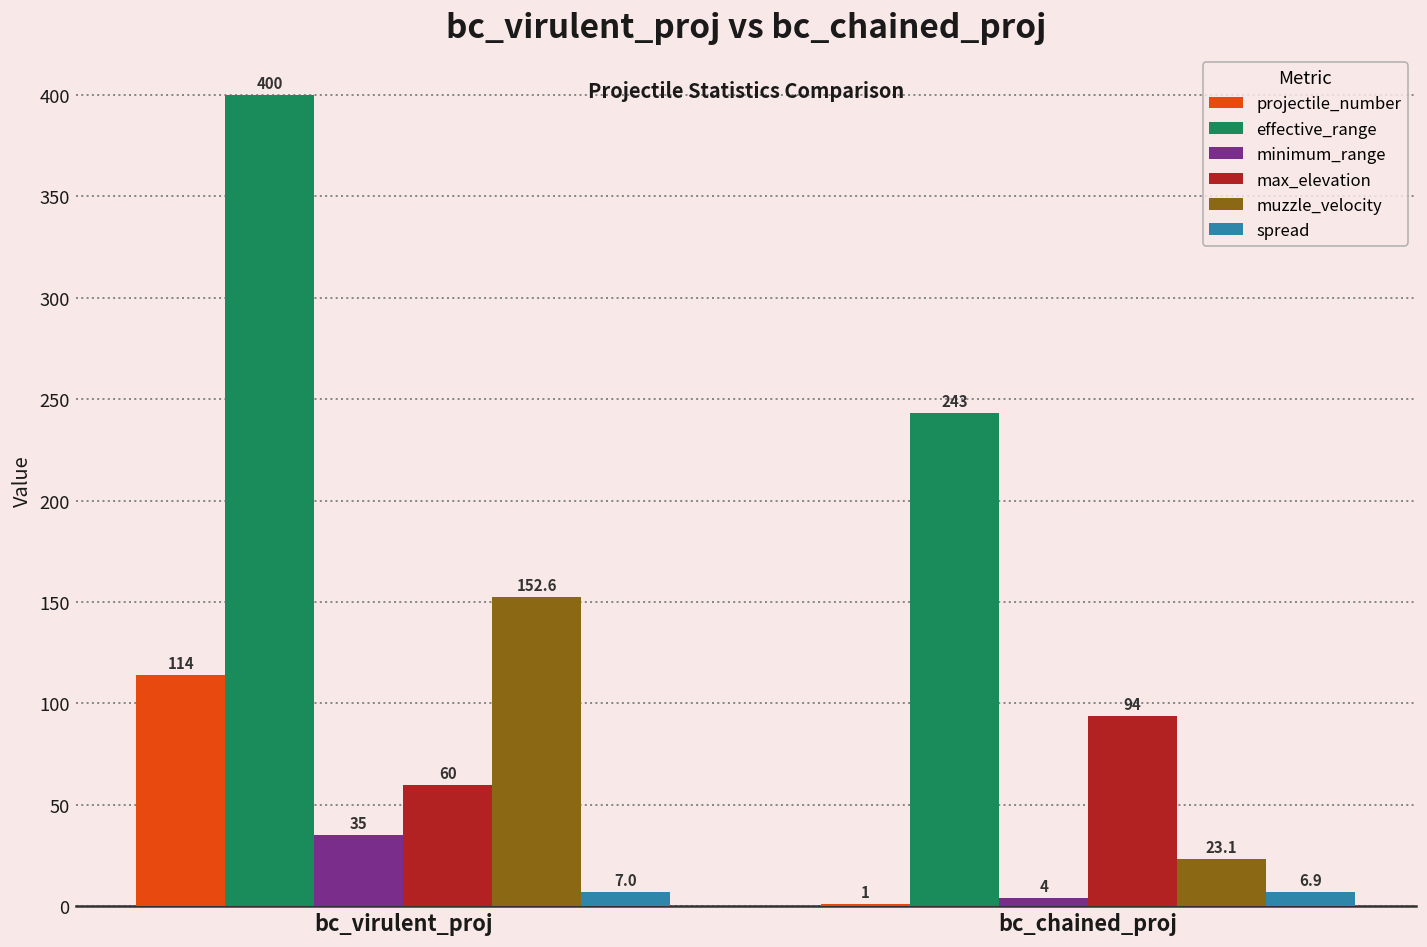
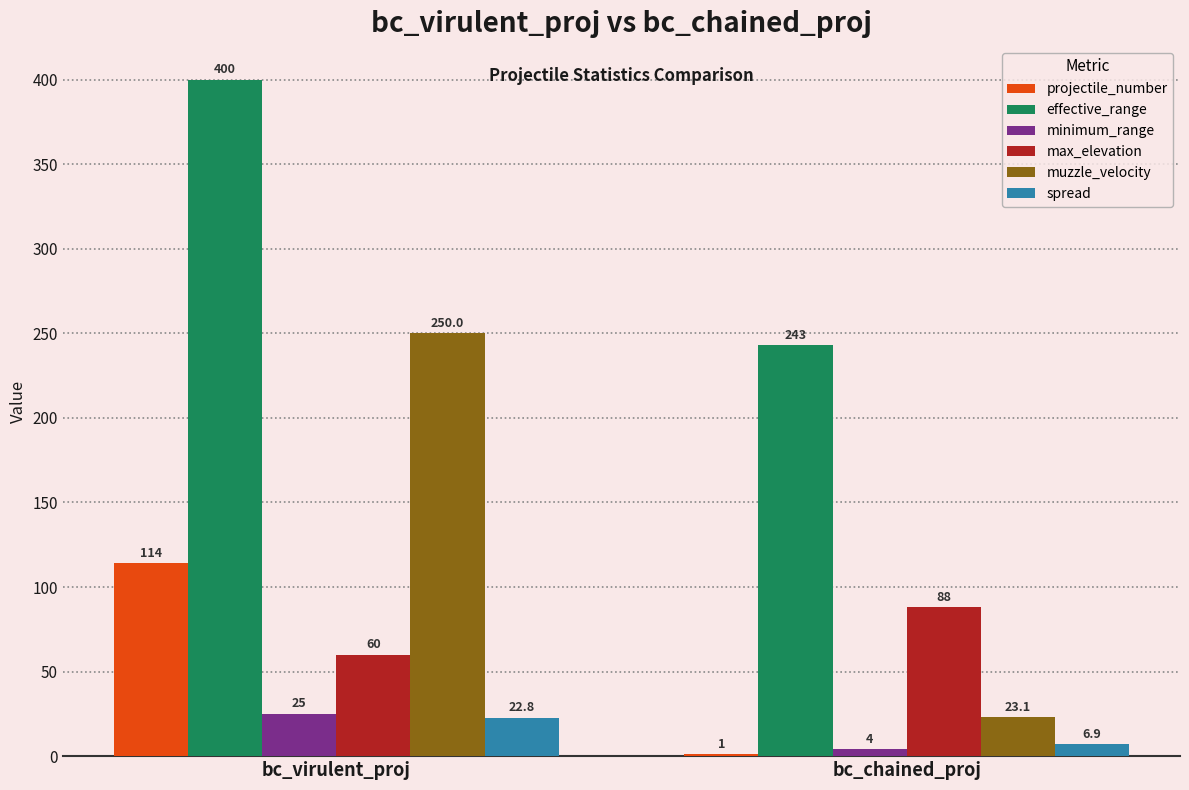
minimum_range, bc_virulent_proj: 35 -> 25
muzzle_velocity, bc_virulent_proj: 152.6 -> 250.0
spread, bc_virulent_proj: 7.0 -> 22.8
max_elevation, bc_chained_proj: 94 -> 88
